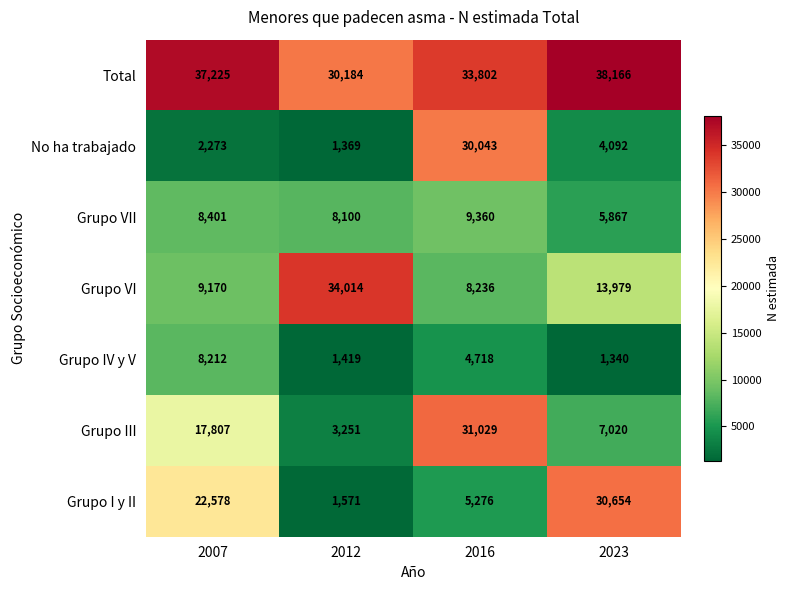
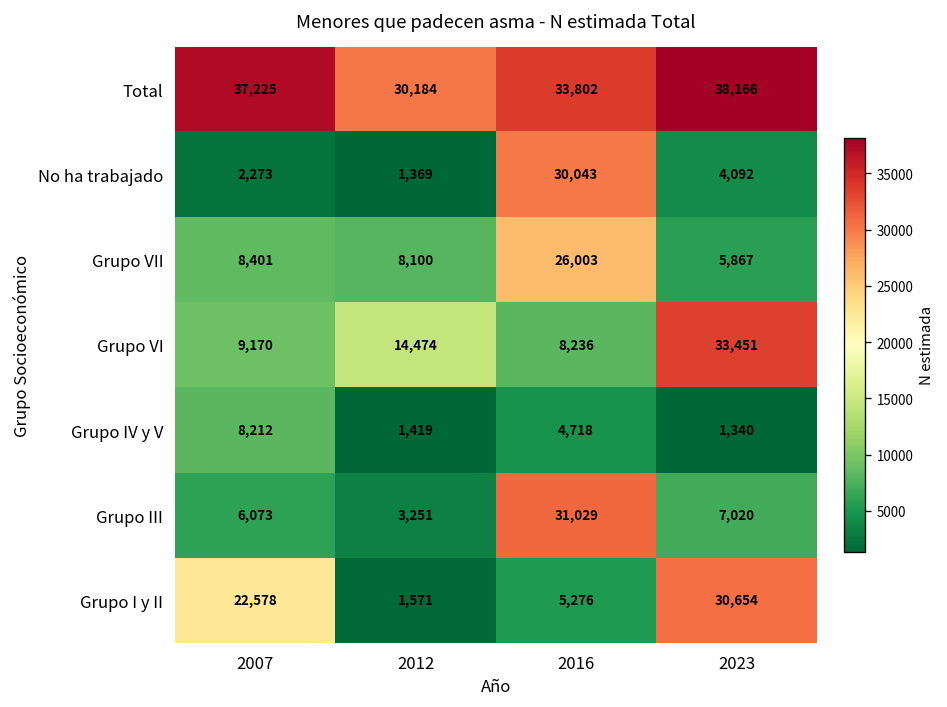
Grupo VII, 2016: 9,360 -> 26,003
Grupo VI, 2012: 34,014 -> 14,474
Grupo VI, 2023: 13,979 -> 33,451
Grupo III, 2007: 17,807 -> 6,073
